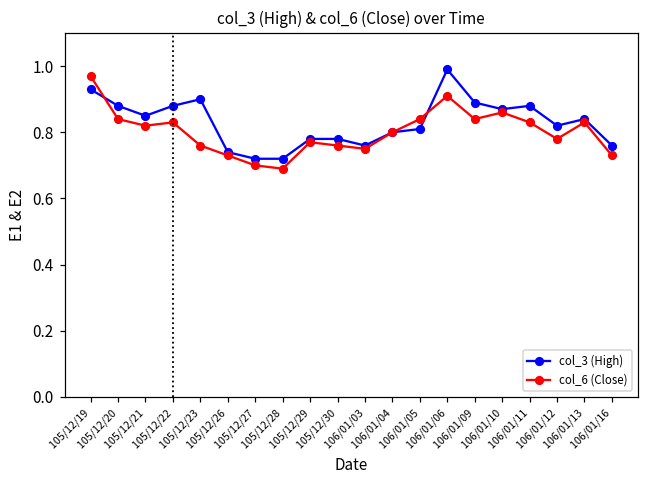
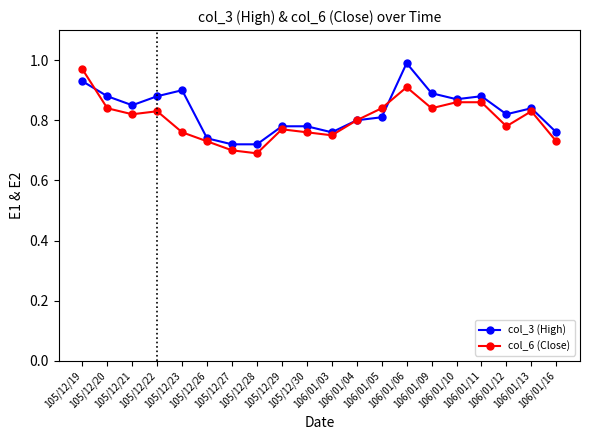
col_6 (Close), 106/01/11: 0.83 -> 0.86
